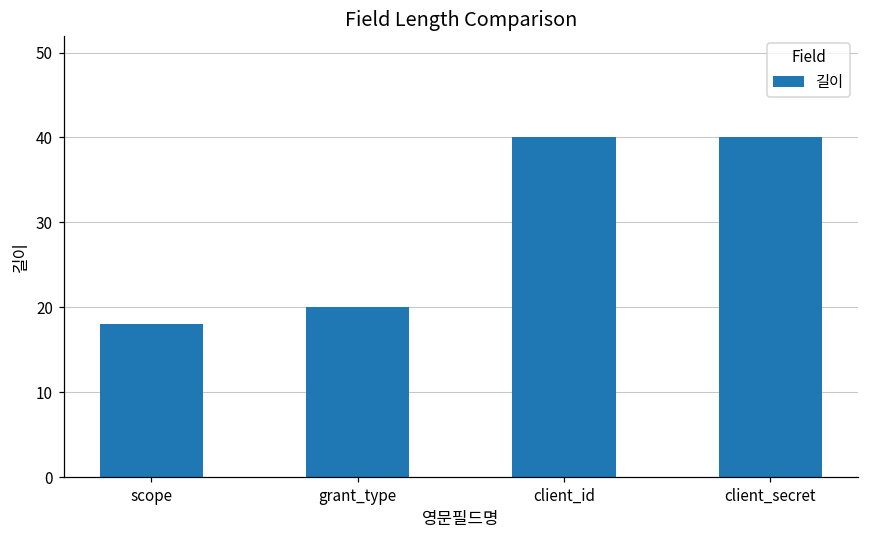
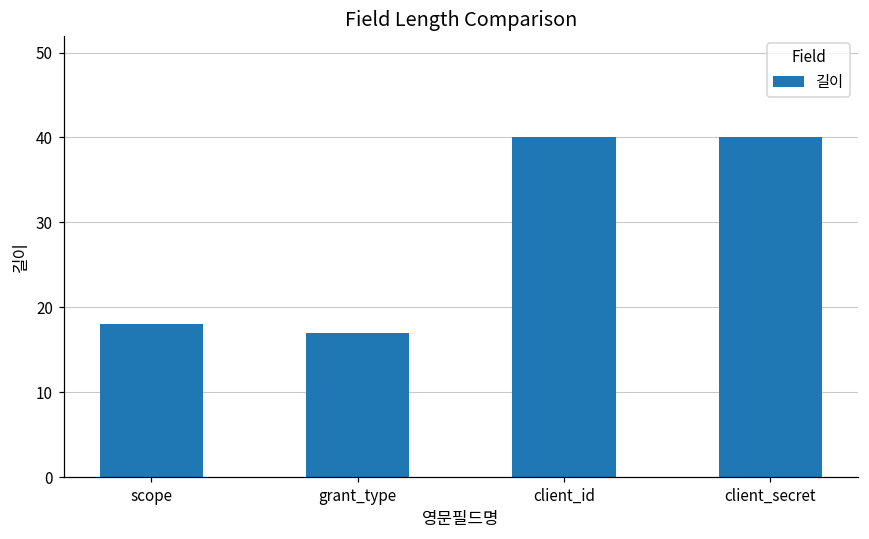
grant_type: 20 -> 17
